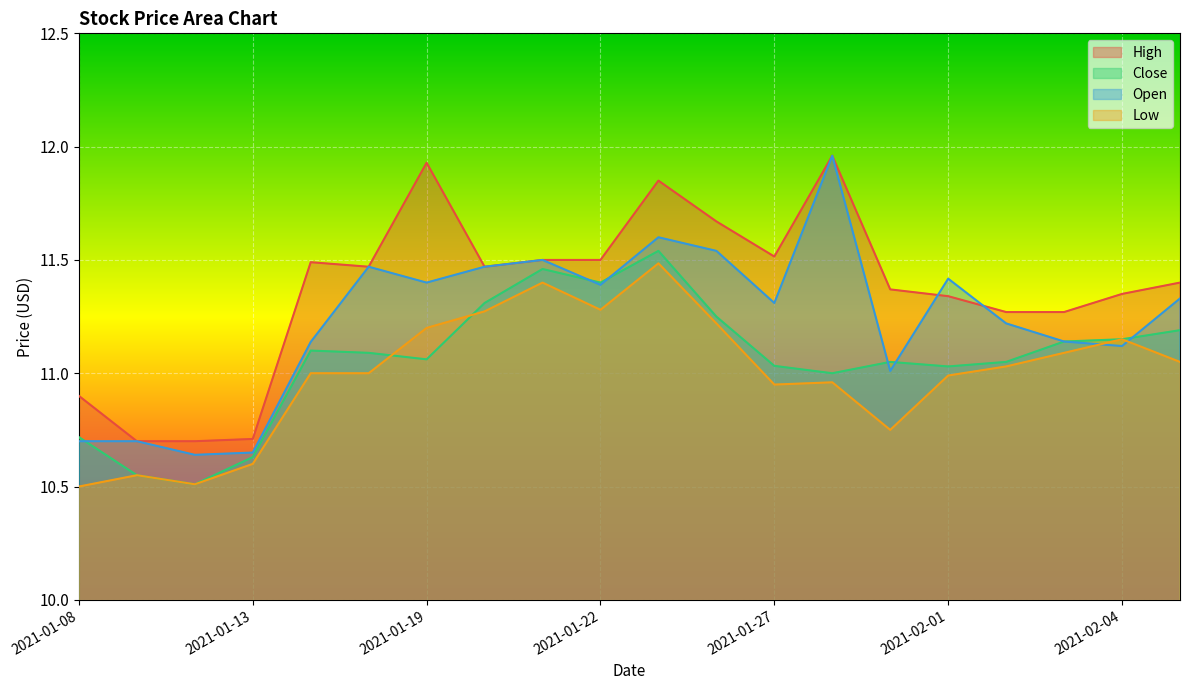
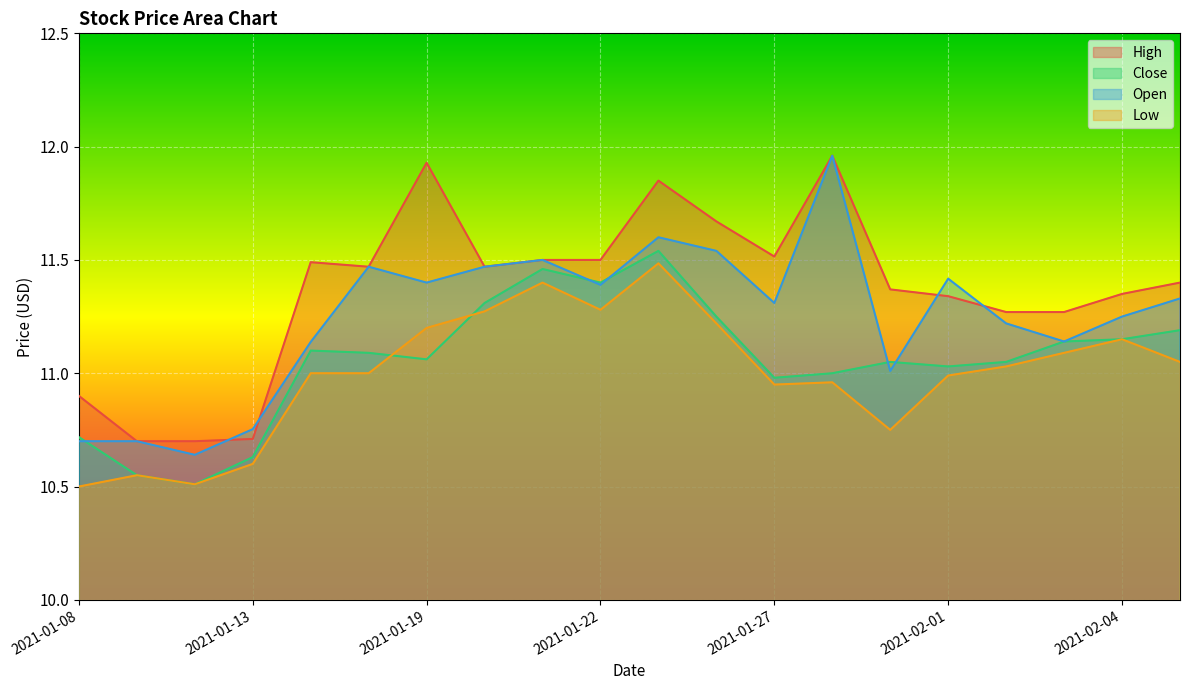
Open, 2021-01-13: 10.65 -> 10.75
Close, 2021-01-27: 11.03 -> 10.98
Open, 2021-02-04: 11.12 -> 11.25
